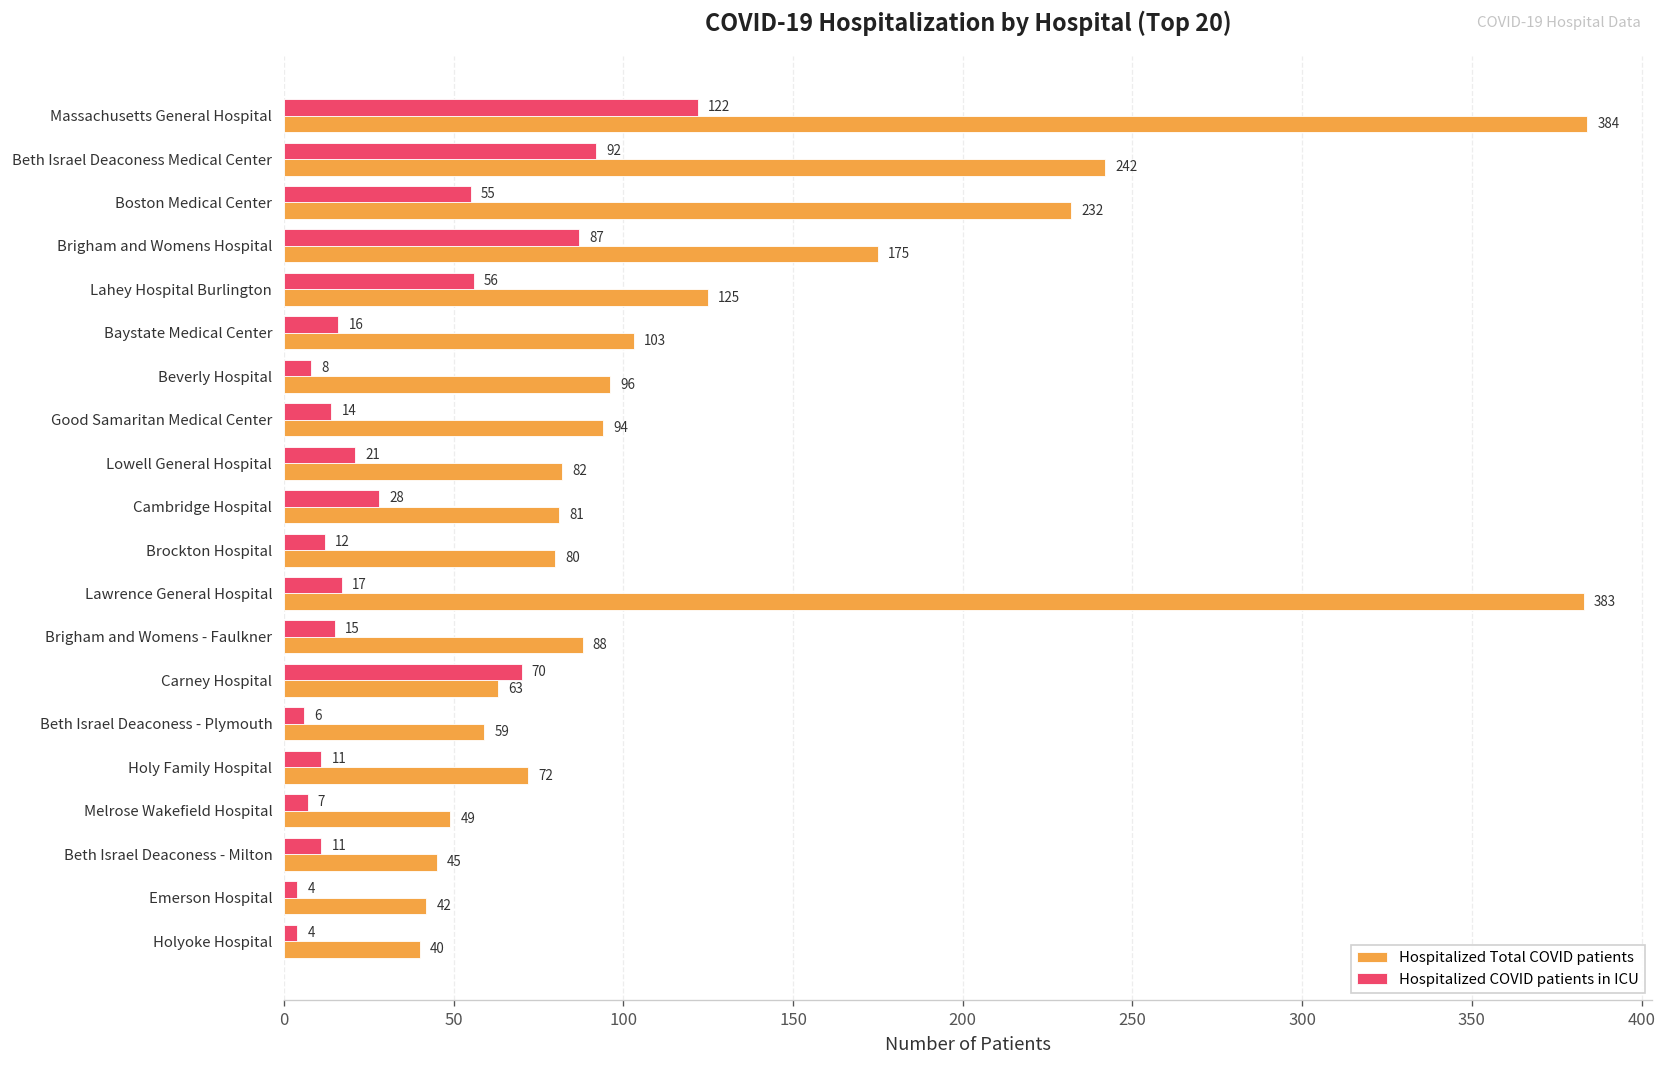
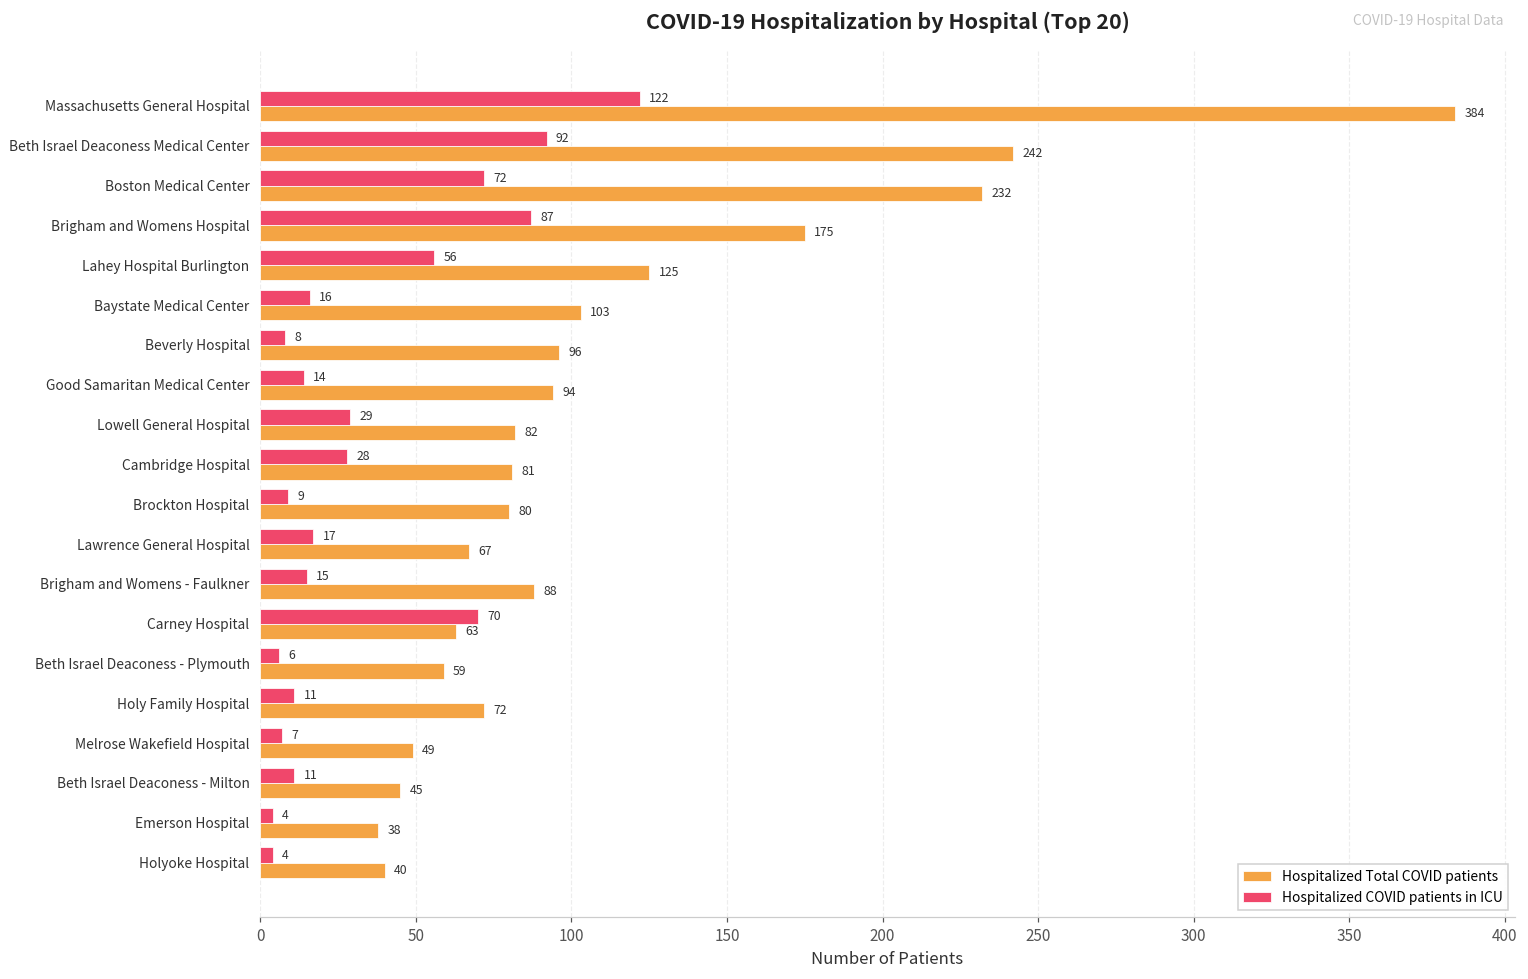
Hospitalized COVID patients in ICU, Boston Medical Center: 55 -> 72
Hospitalized COVID patients in ICU, Lowell General Hospital: 21 -> 29
Hospitalized COVID patients in ICU, Brockton Hospital: 12 -> 9
Hospitalized Total COVID patients, Lawrence General Hospital: 383 -> 67
Hospitalized Total COVID patients, Emerson Hospital: 42 -> 38
